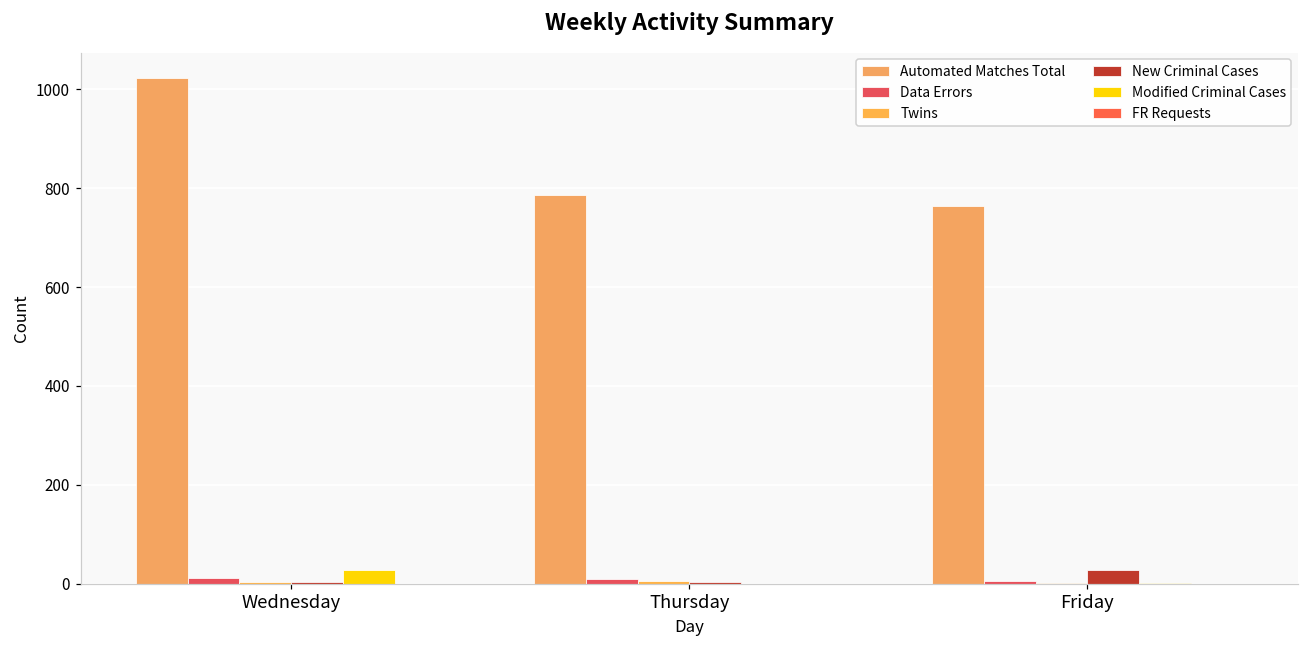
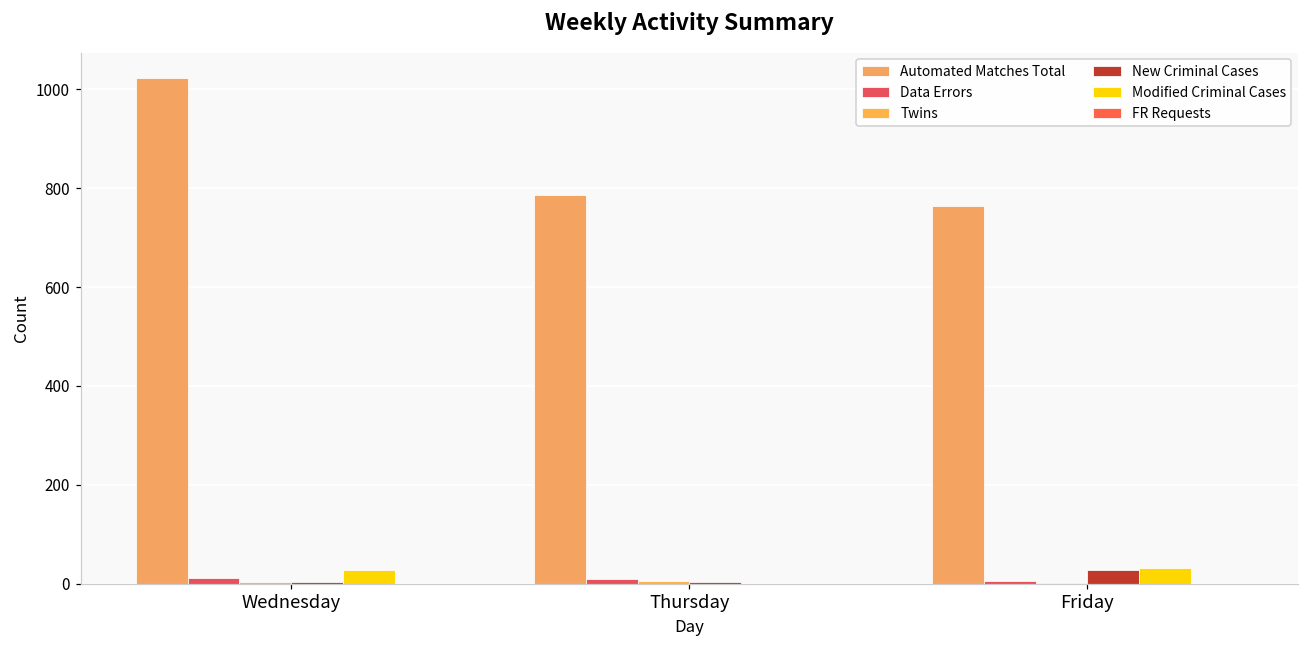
Modified Criminal Cases, Friday: 0 -> 30
